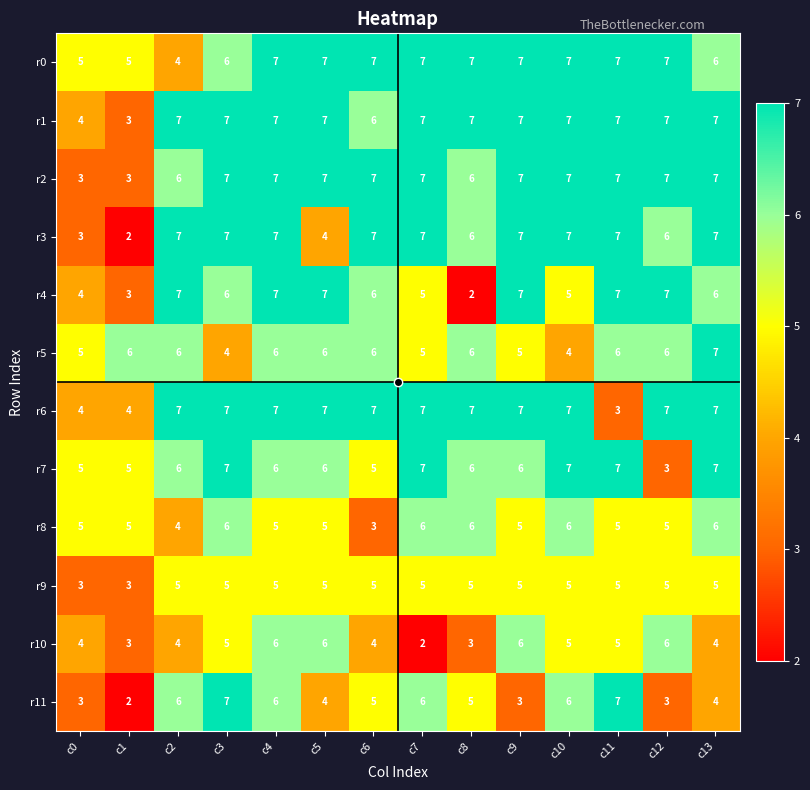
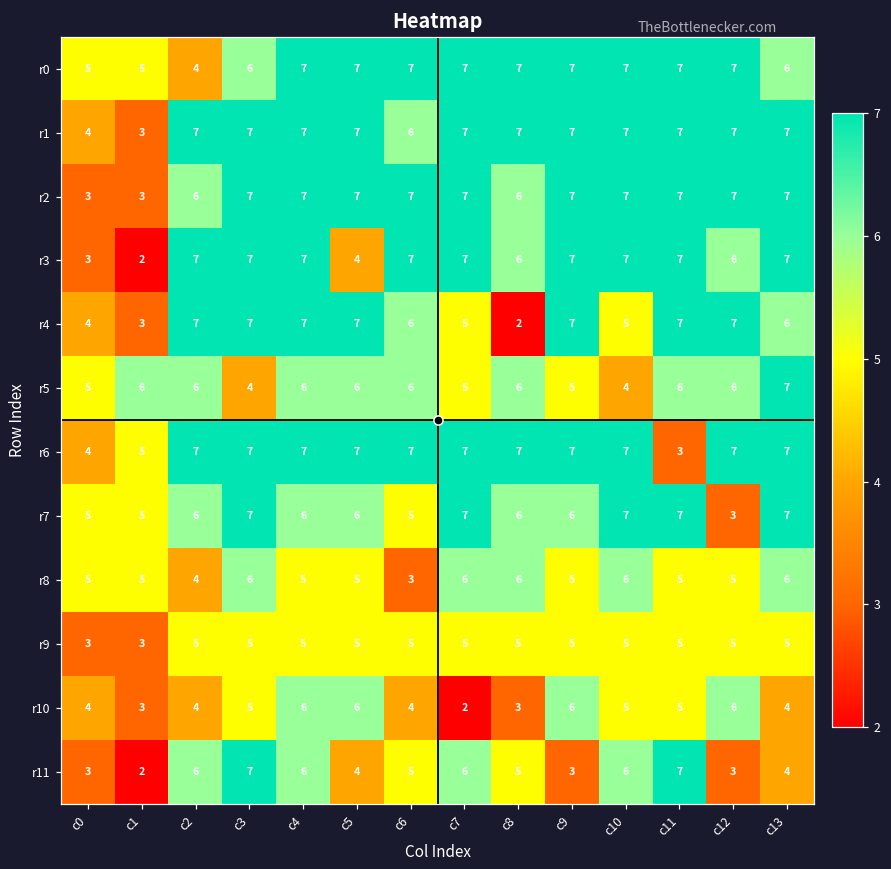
r4, c3: 6 -> 7
r6, c1: 4 -> 5
